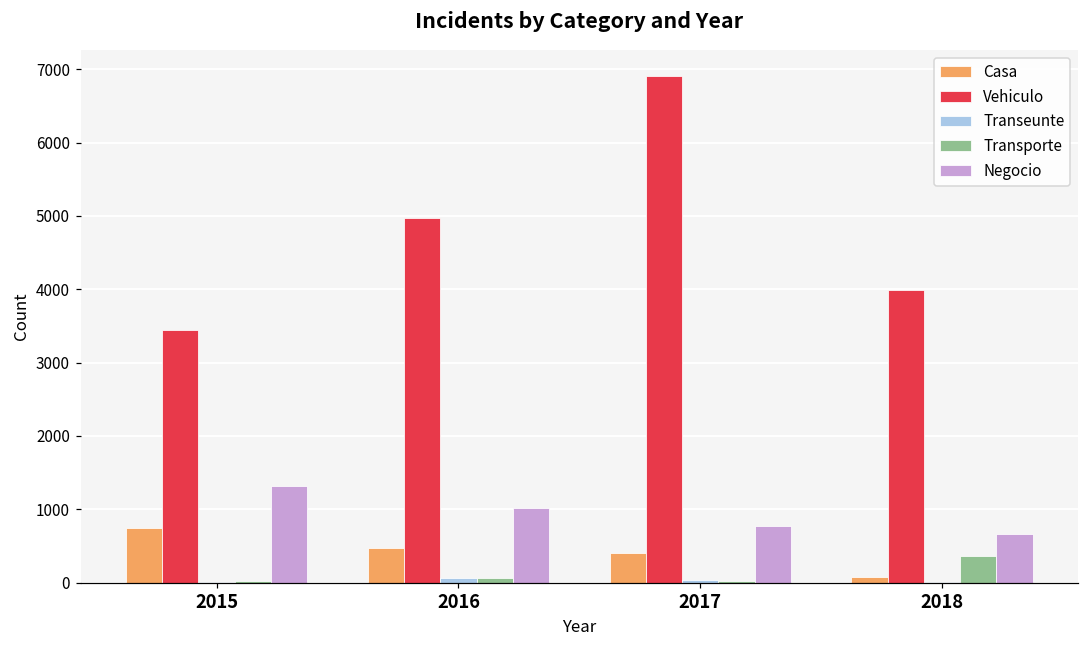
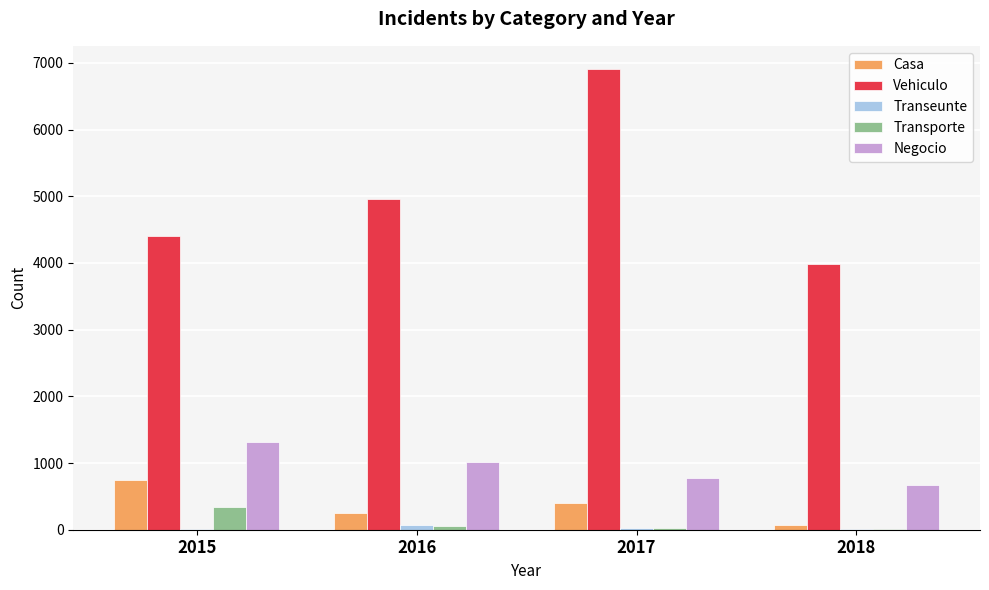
Vehiculo, 2015: 3400 -> 4400
Transporte, 2015: 0 -> 300
Casa, 2016: 500 -> 300
Transporte, 2018: 400 -> 0
